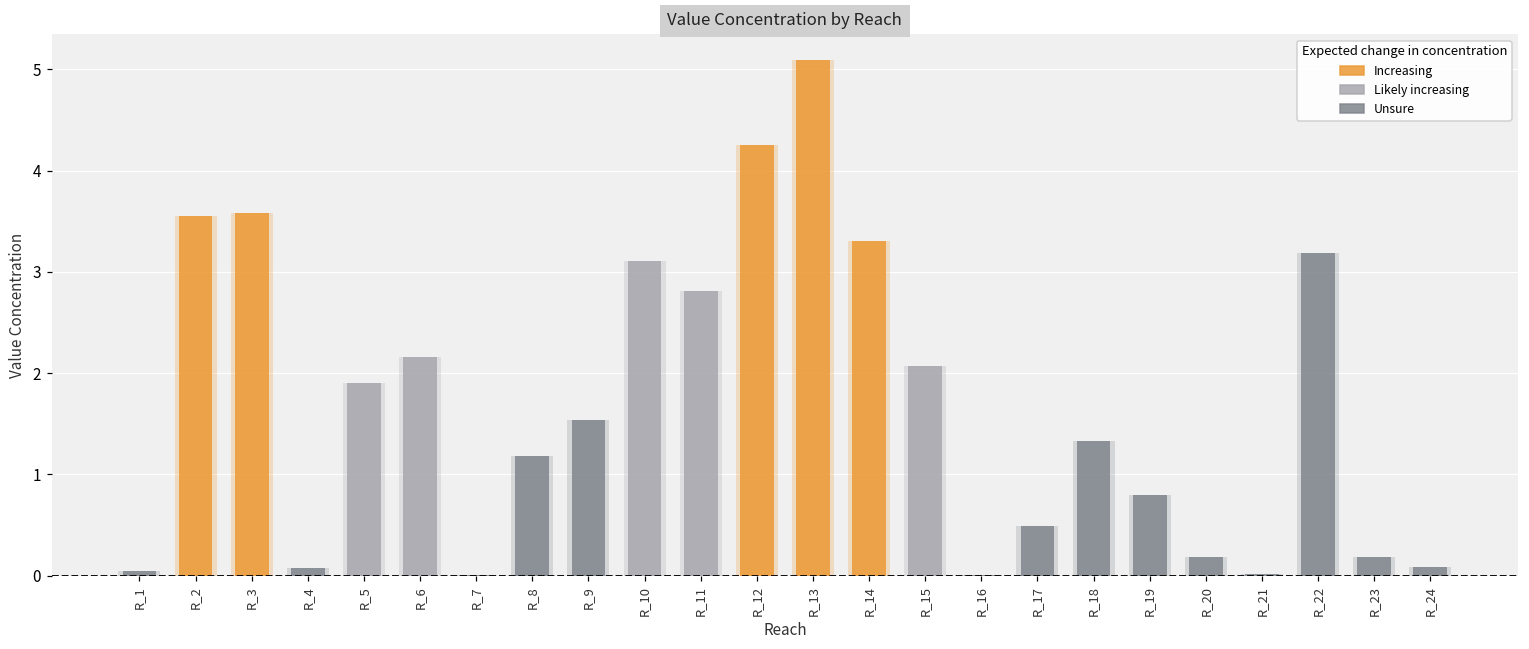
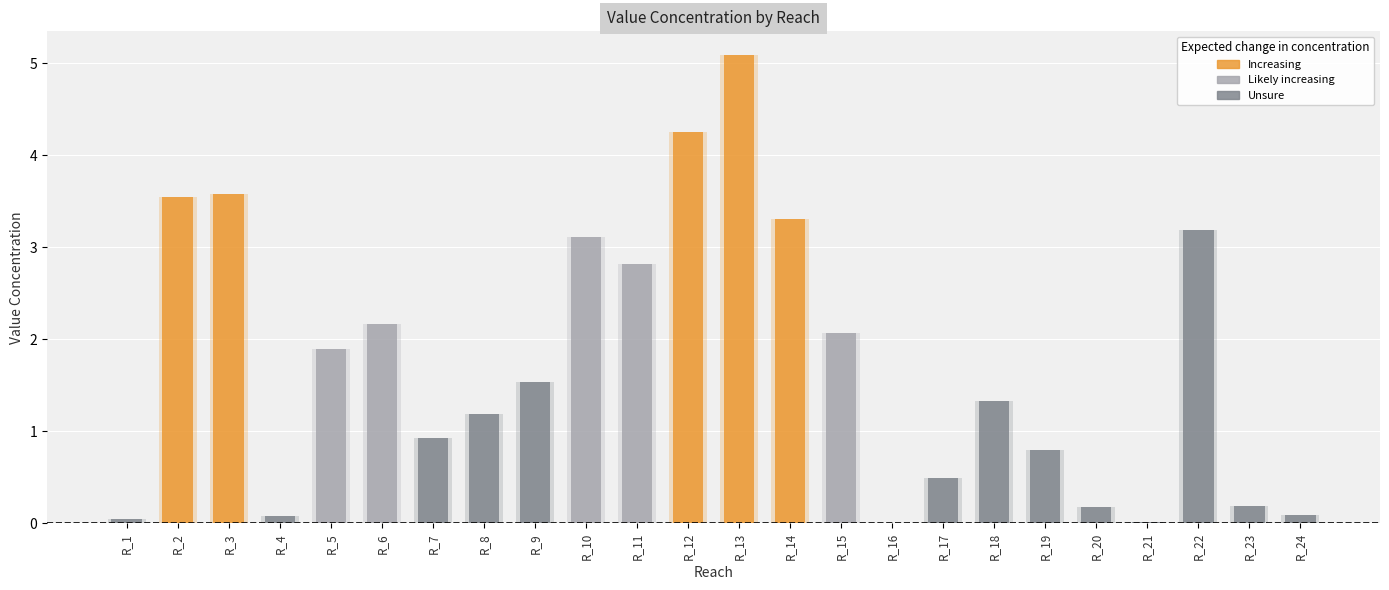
R_7: 0.0 -> 0.9
